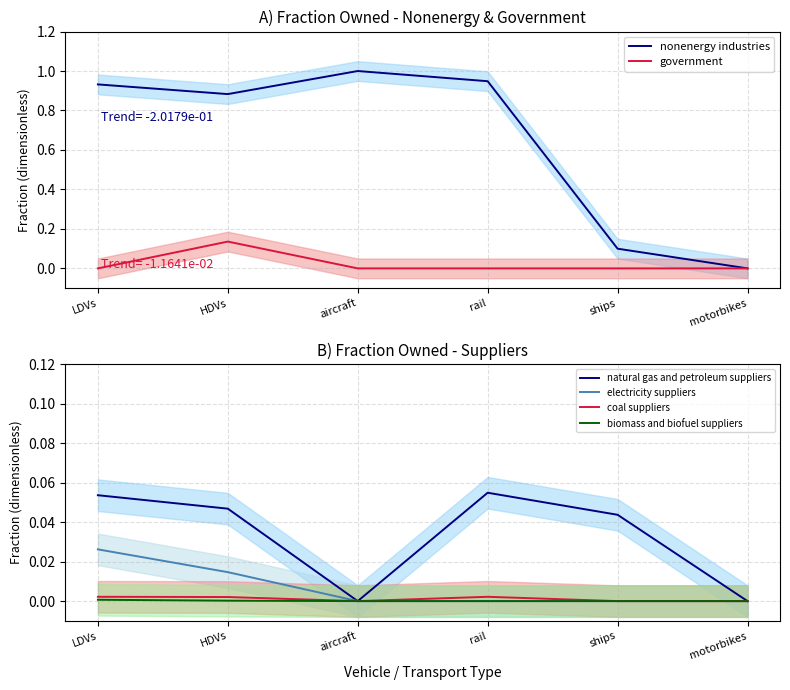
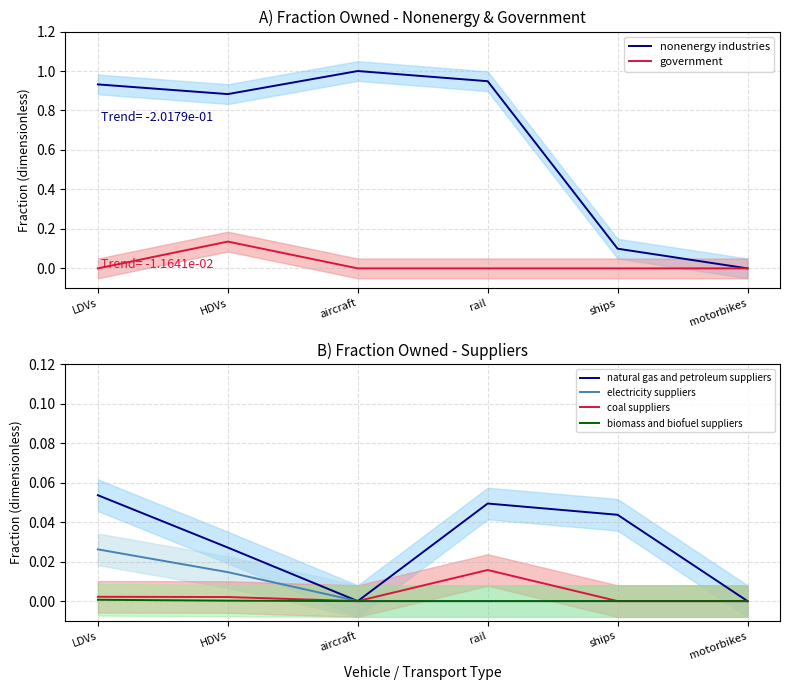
B) Fraction Owned - Suppliers, natural gas and petroleum suppliers, HDVs: 0.047 -> 0.027
B) Fraction Owned - Suppliers, natural gas and petroleum suppliers, rail: 0.055 -> 0.049
B) Fraction Owned - Suppliers, coal suppliers, rail: 0.002 -> 0.016
